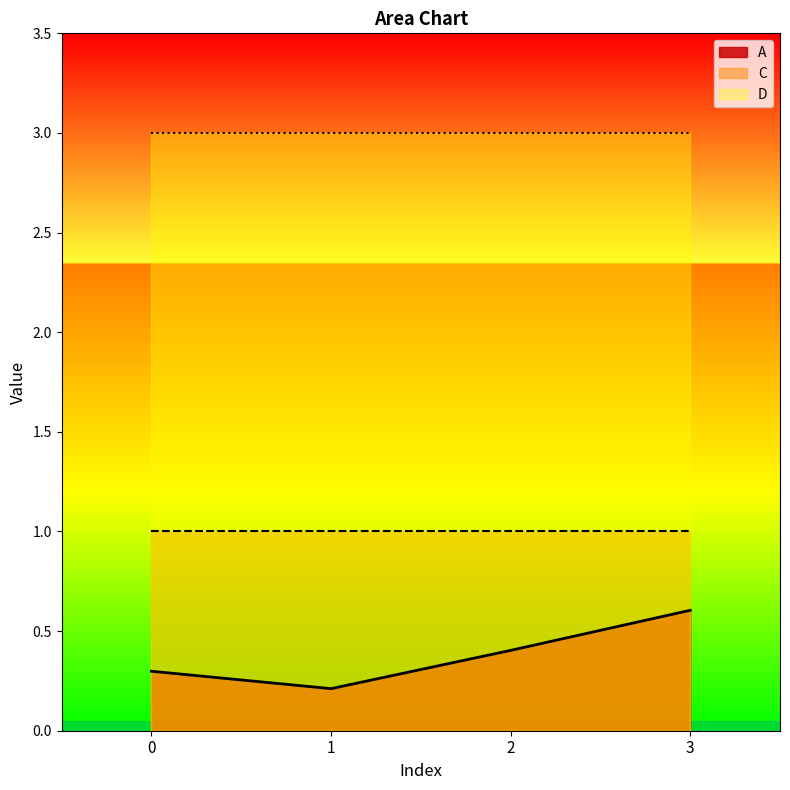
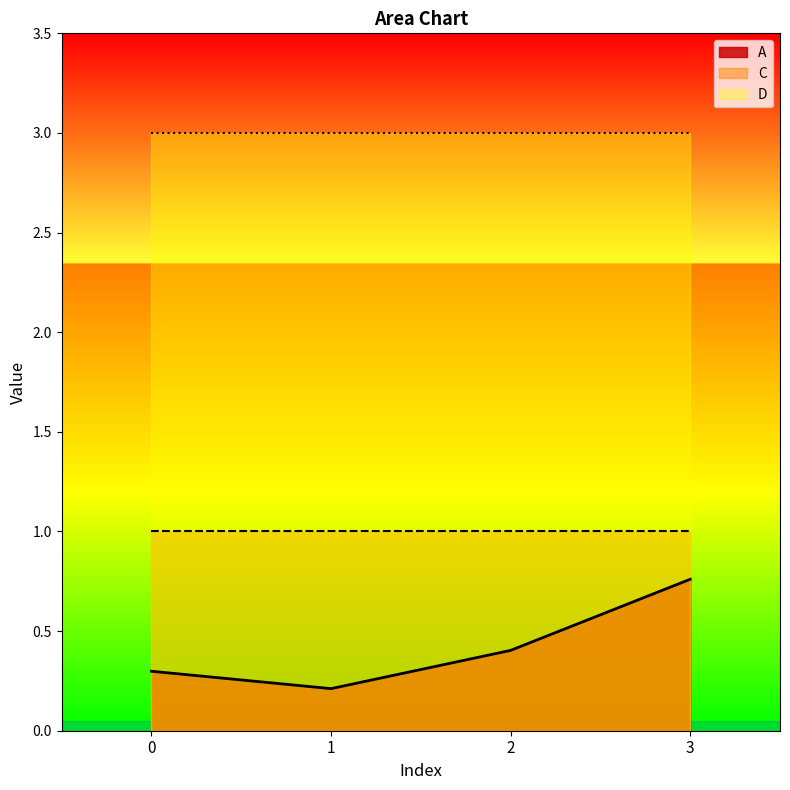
A, 3: 0.60 -> 0.76
